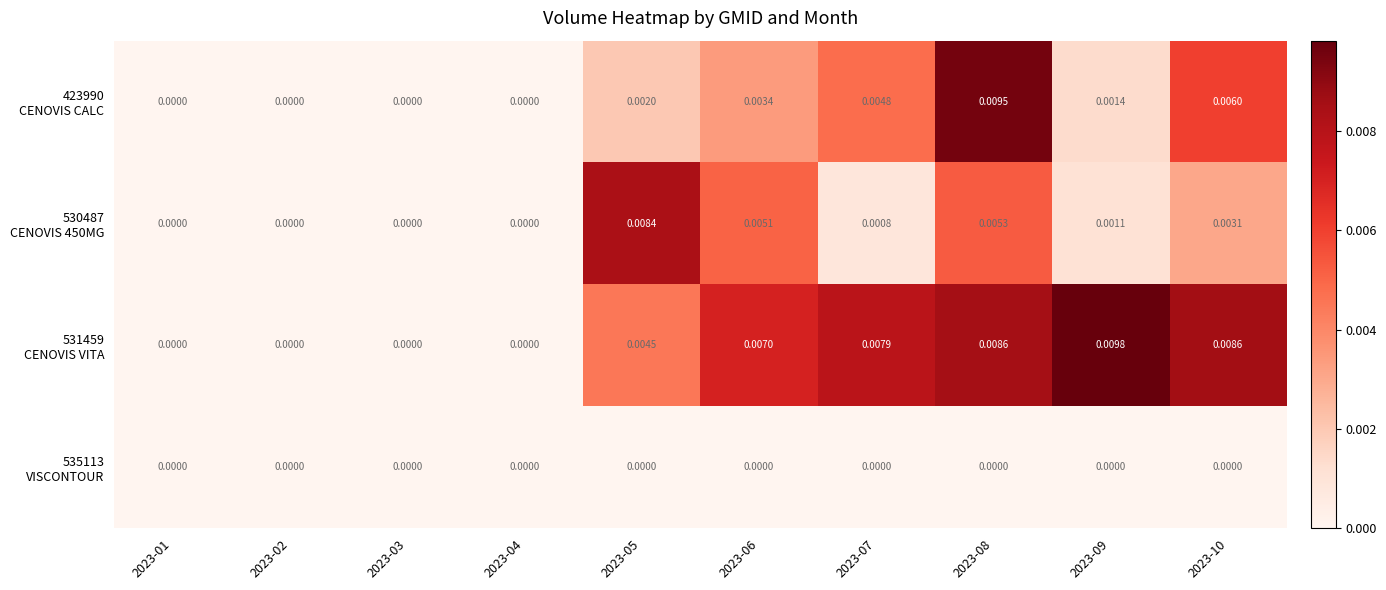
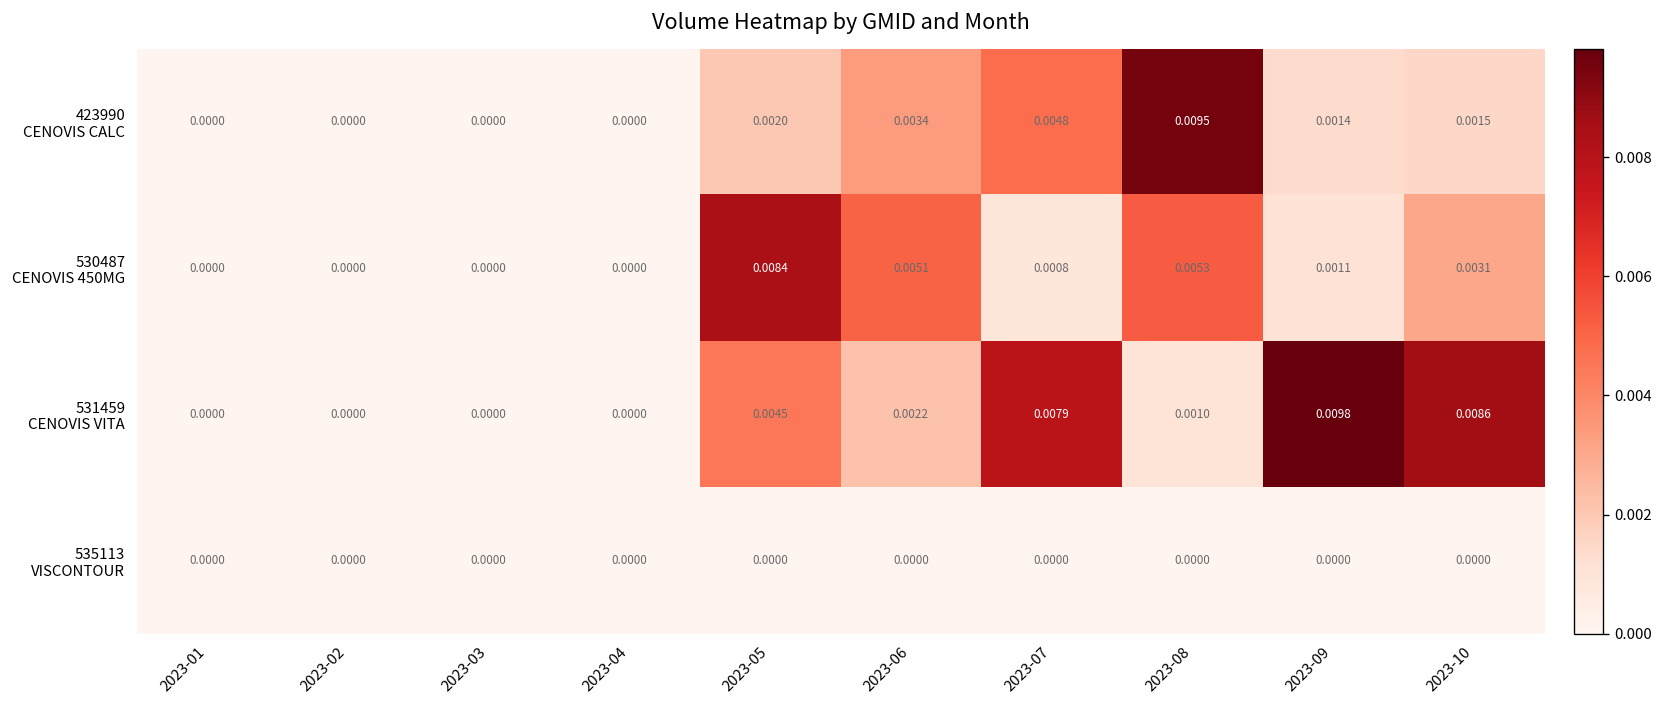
423990 CENOVIS CALC, 2023-10: 0.0060 -> 0.0015
531459 CENOVIS VITA, 2023-06: 0.0070 -> 0.0022
531459 CENOVIS VITA, 2023-08: 0.0086 -> 0.0010
